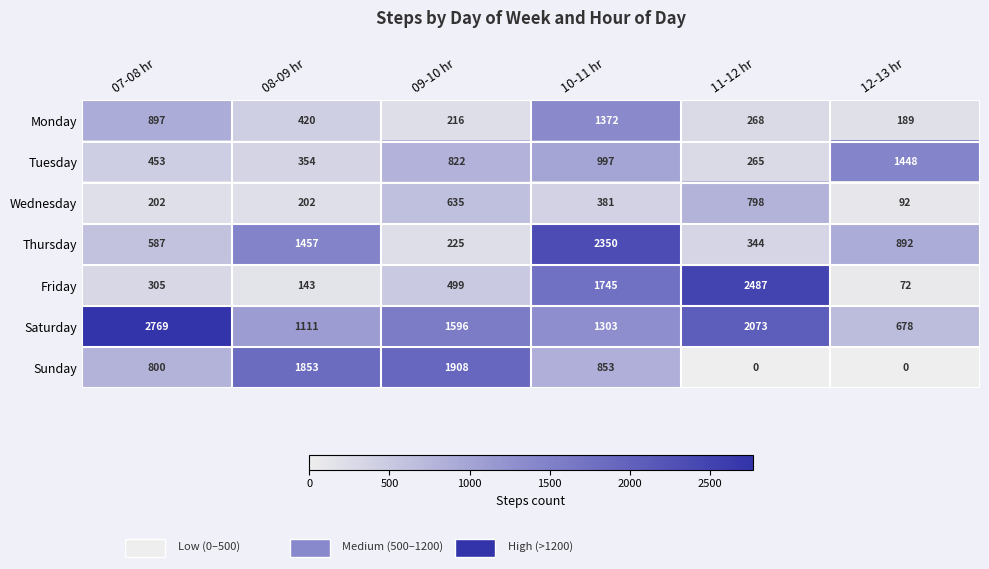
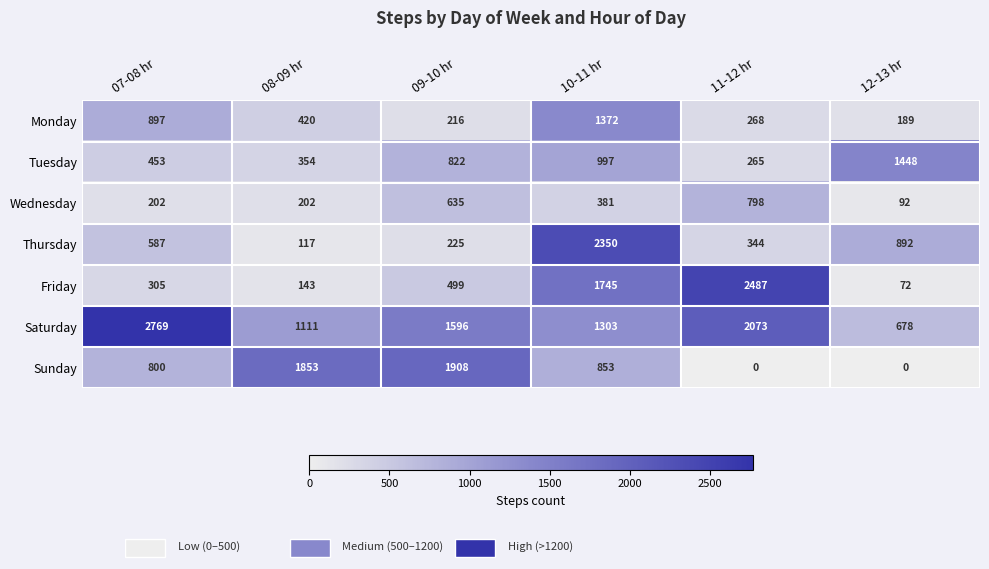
Thursday, 08-09 hr: 1457 -> 117
